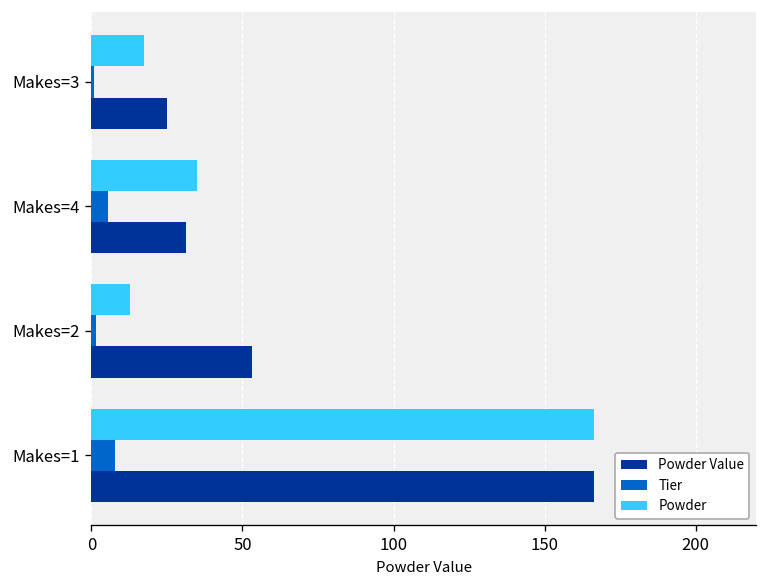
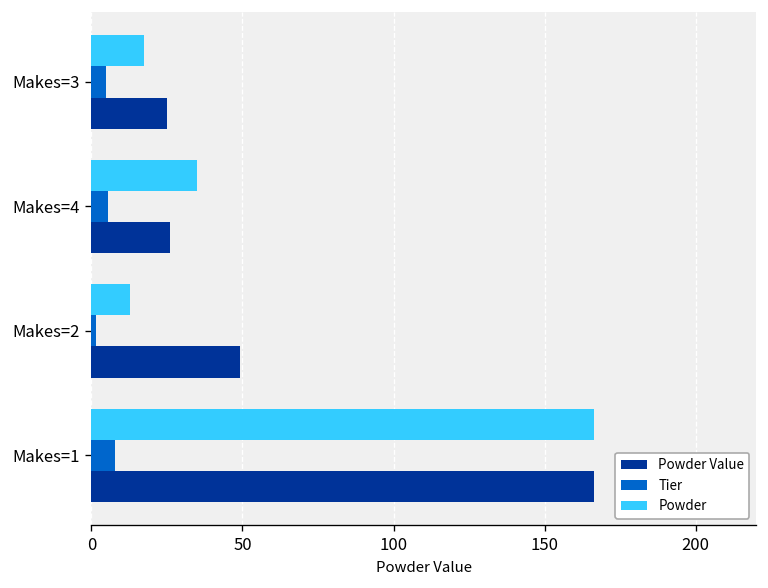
Tier, Makes=3: 1 -> 5
Powder Value, Makes=4: 31 -> 26
Powder Value, Makes=2: 53 -> 49
